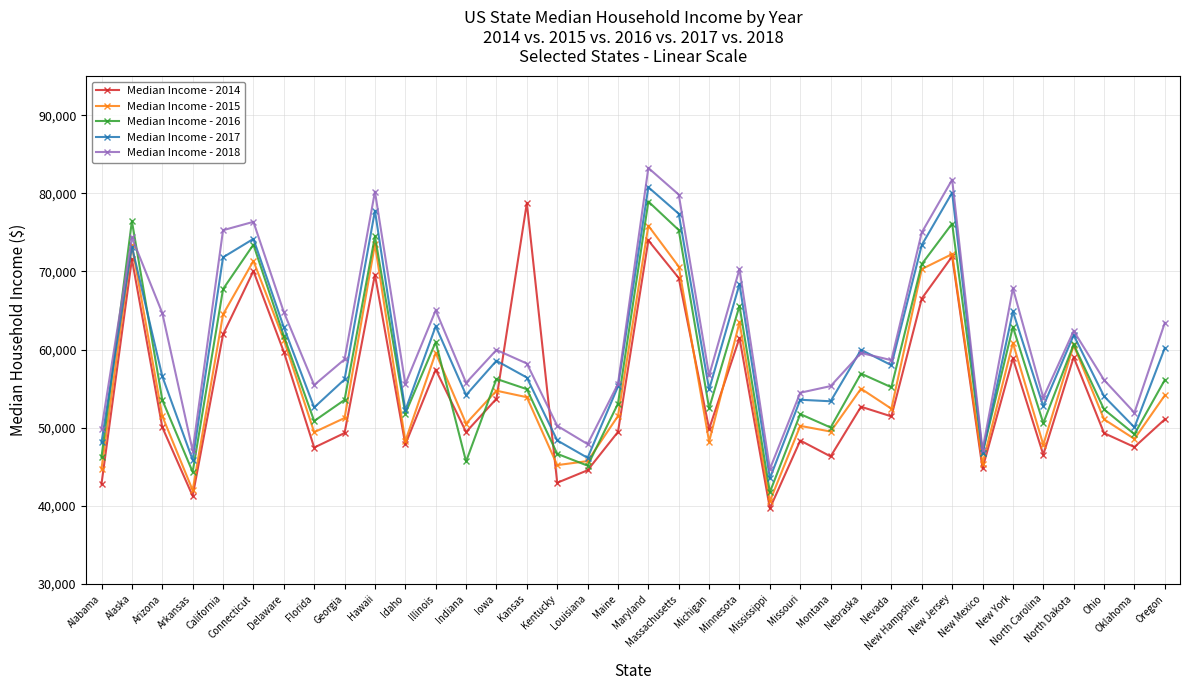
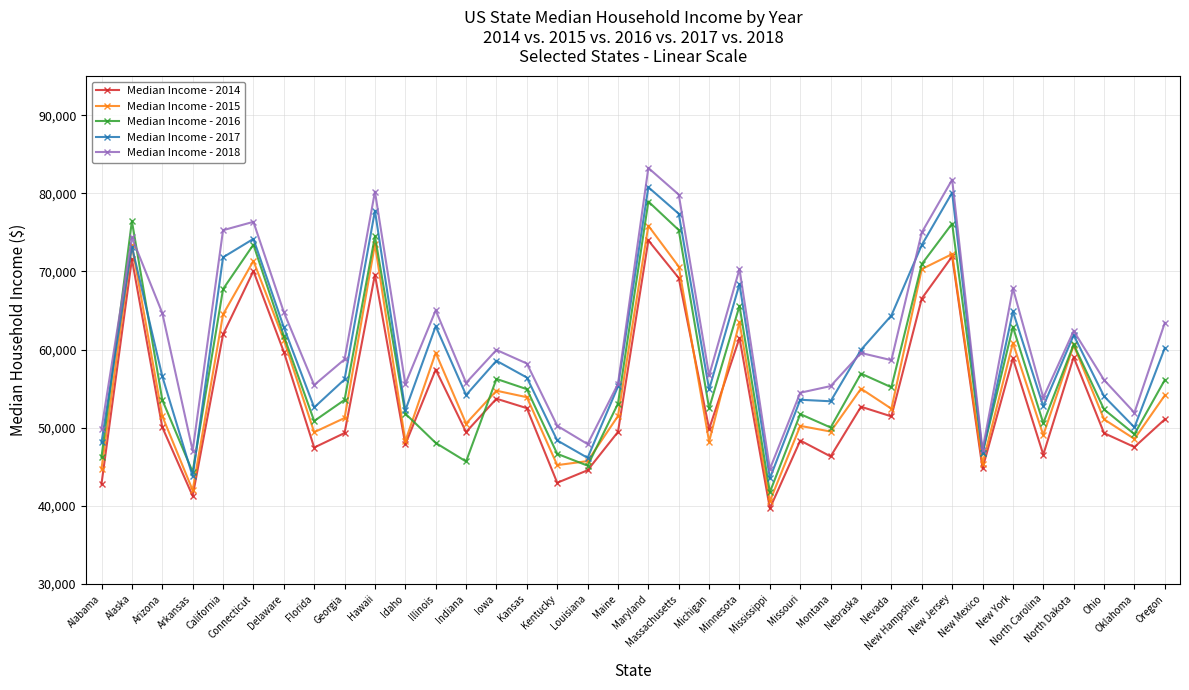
Median Income - 2017, Arkansas: 46,000 -> 44,000
Median Income - 2016, Illinois: 61,000 -> 48,000
Median Income - 2014, Kansas: 79,000 -> 53,000
Median Income - 2017, Nevada: 58,000 -> 64,000
Median Income - 2015, North Carolina: 48,000 -> 49,000
